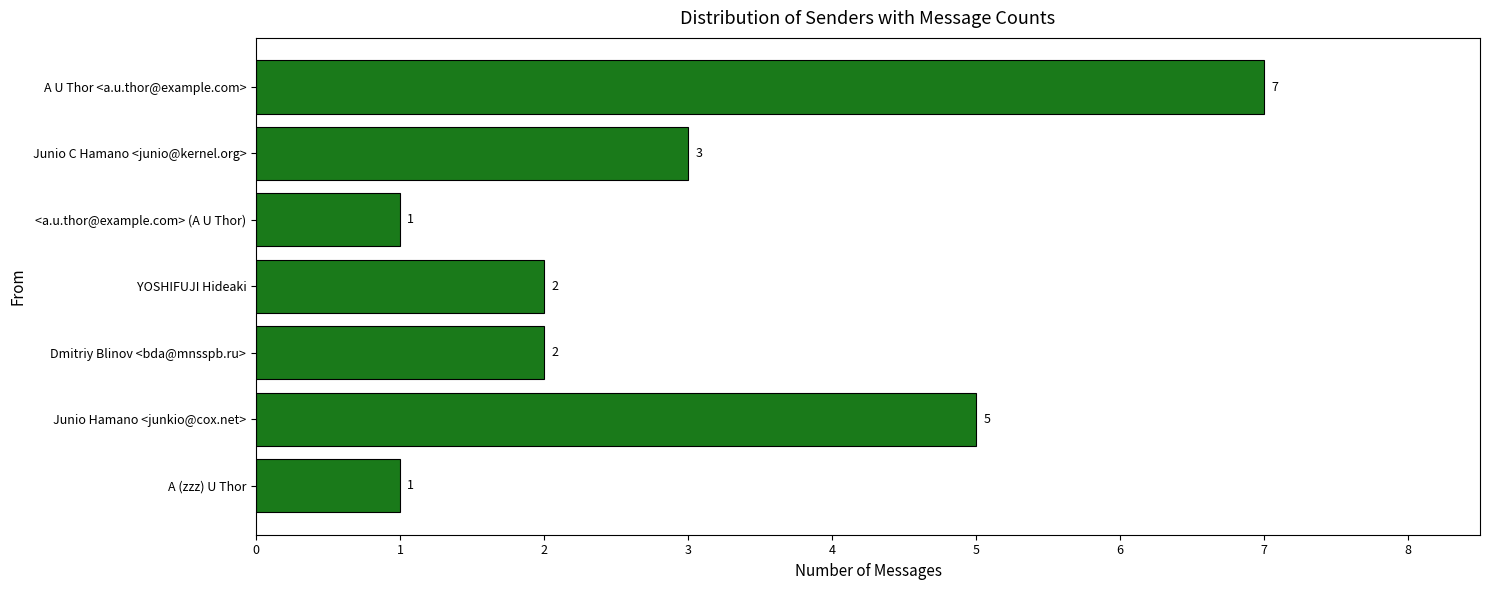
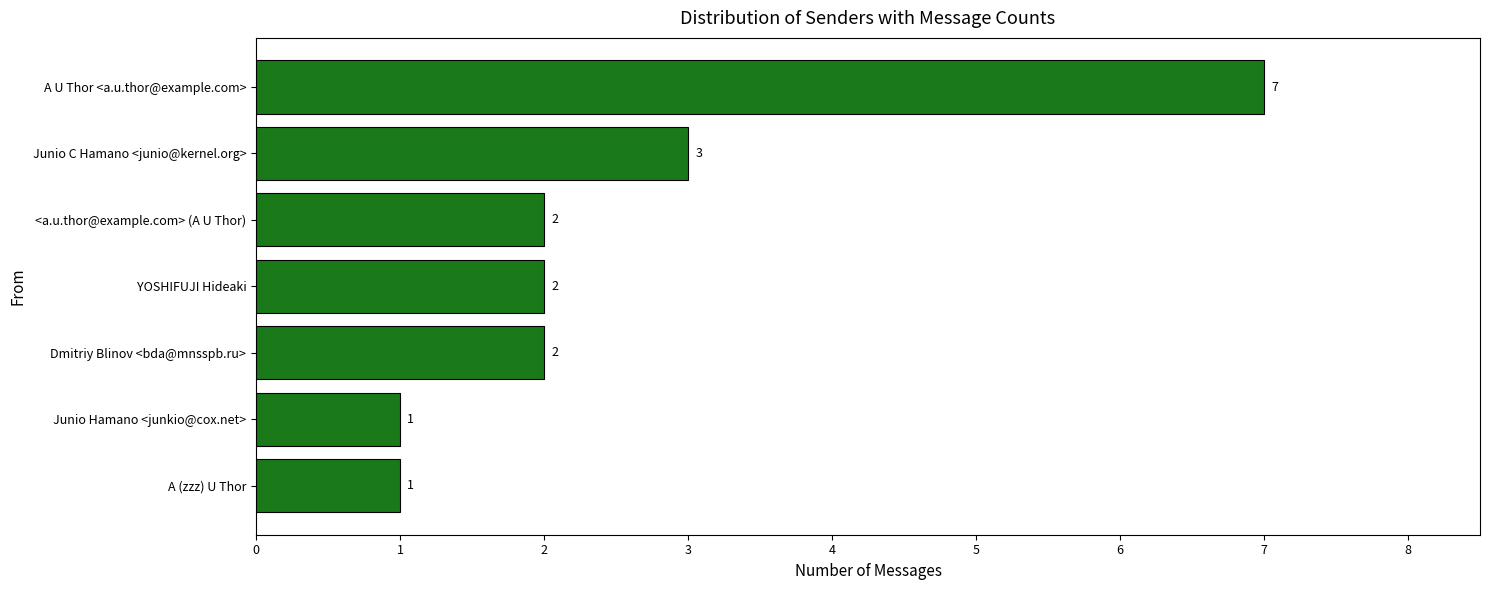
<a.u.thor@example.com> (A U Thor): 1 -> 2
Junio Hamano <junkio@cox.net>: 5 -> 1
